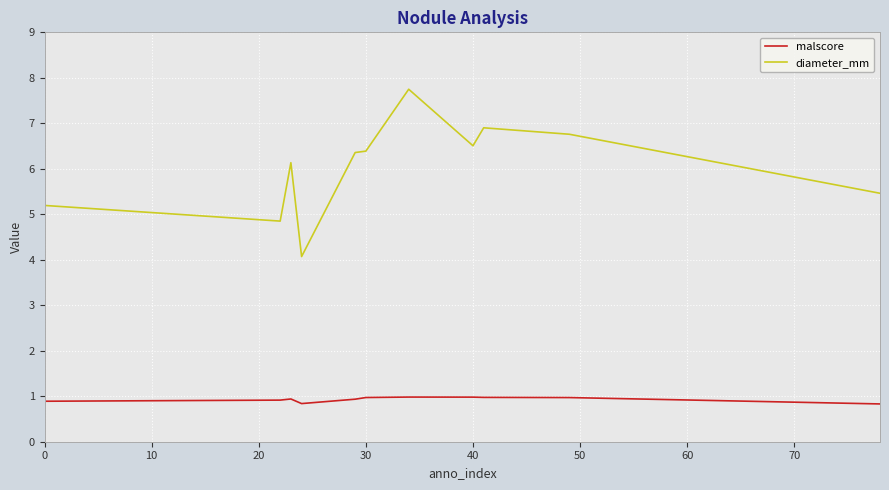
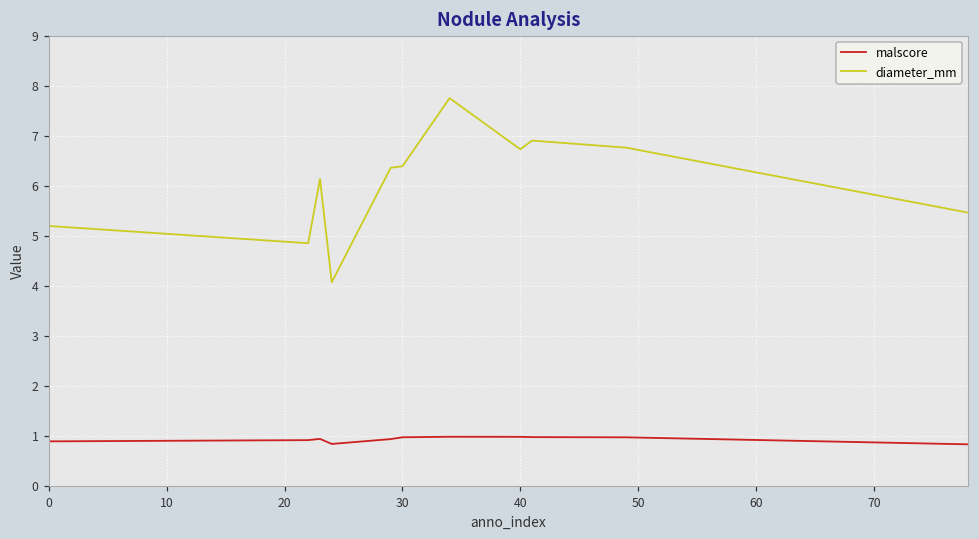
diameter_mm, 40: 6.5 -> 6.7
